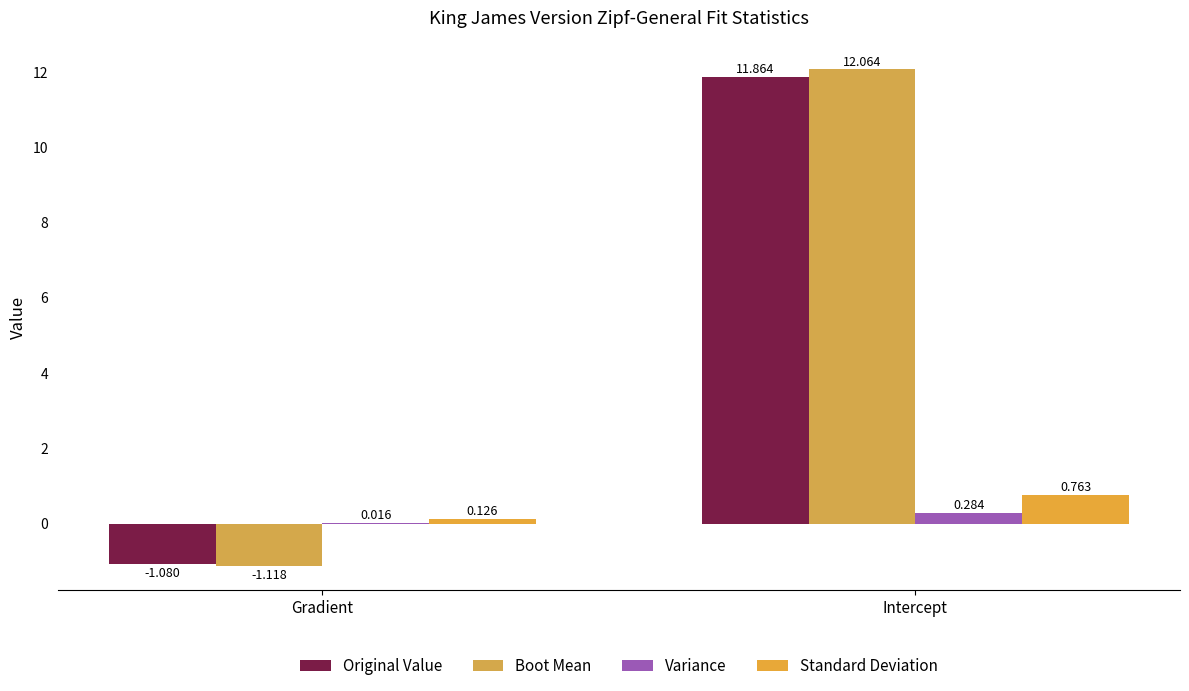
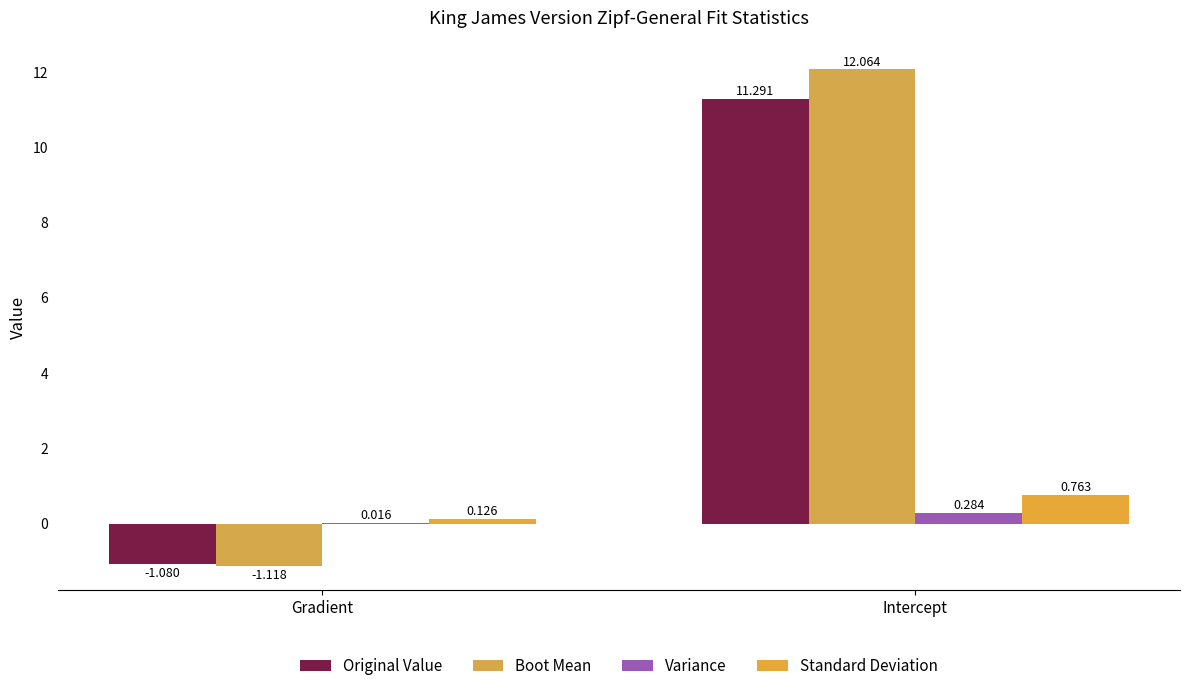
Original Value, Intercept: 11.864 -> 11.291
